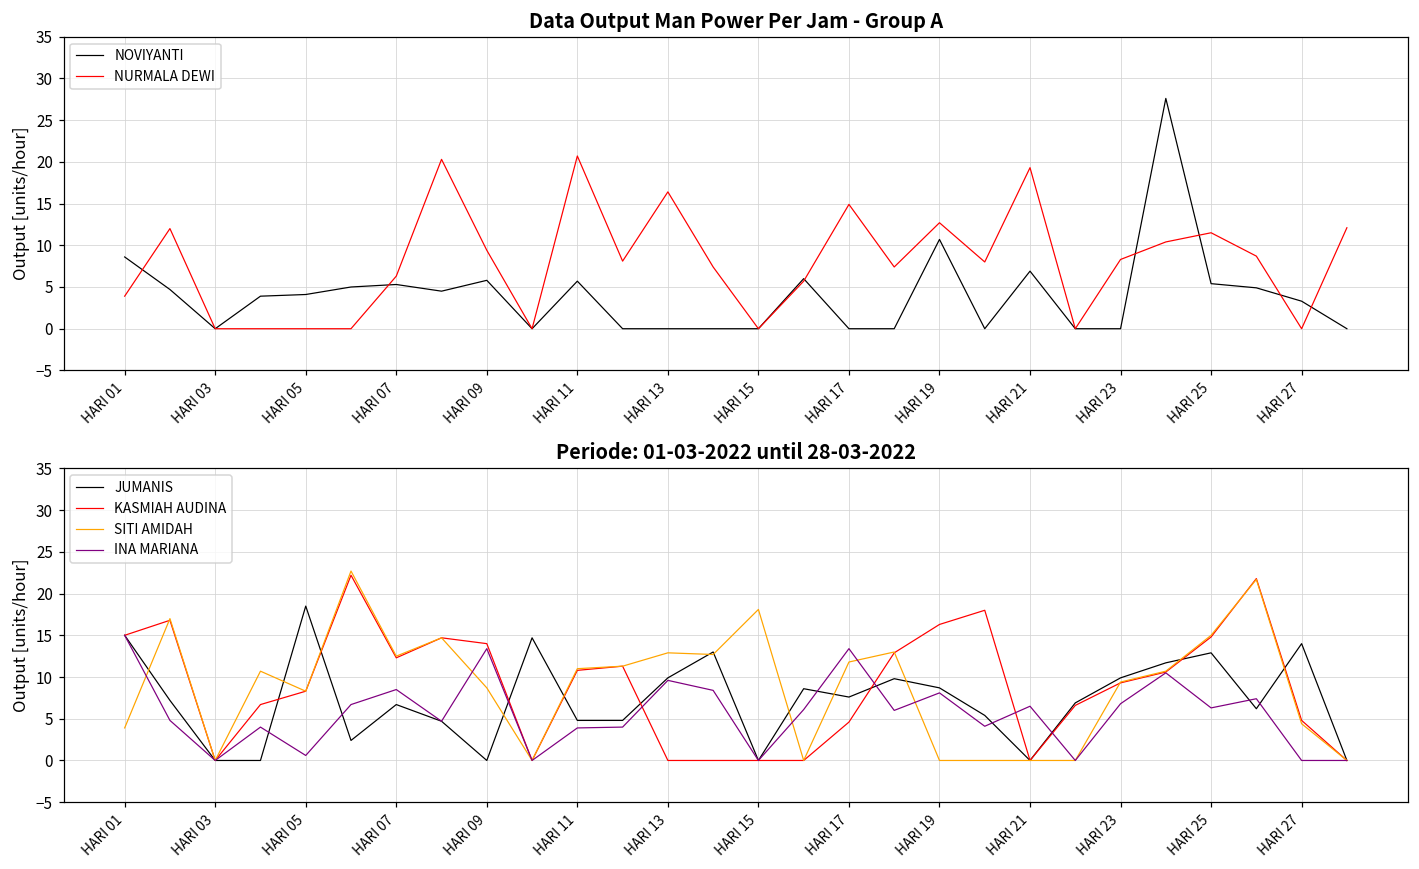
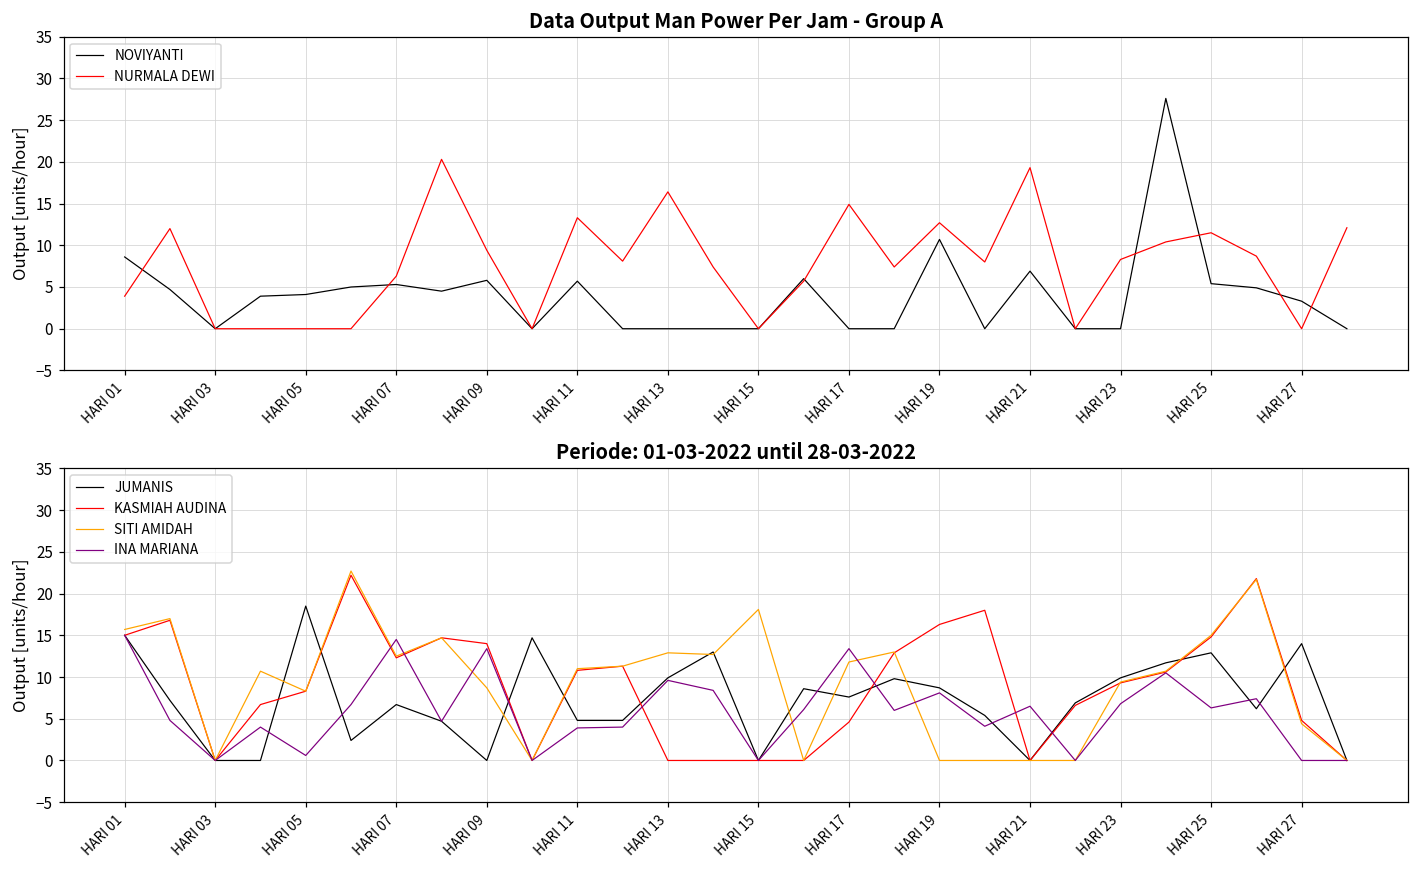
Data Output Man Power Per Jam - Group A, NURMALA DEWI, HARI 11: 21 -> 13
Periode: 01-03-2022 until 28-03-2022, SITI AMIDAH, HARI 01: 4 -> 16
Periode: 01-03-2022 until 28-03-2022, INA MARIANA, HARI 07: 9 -> 15
